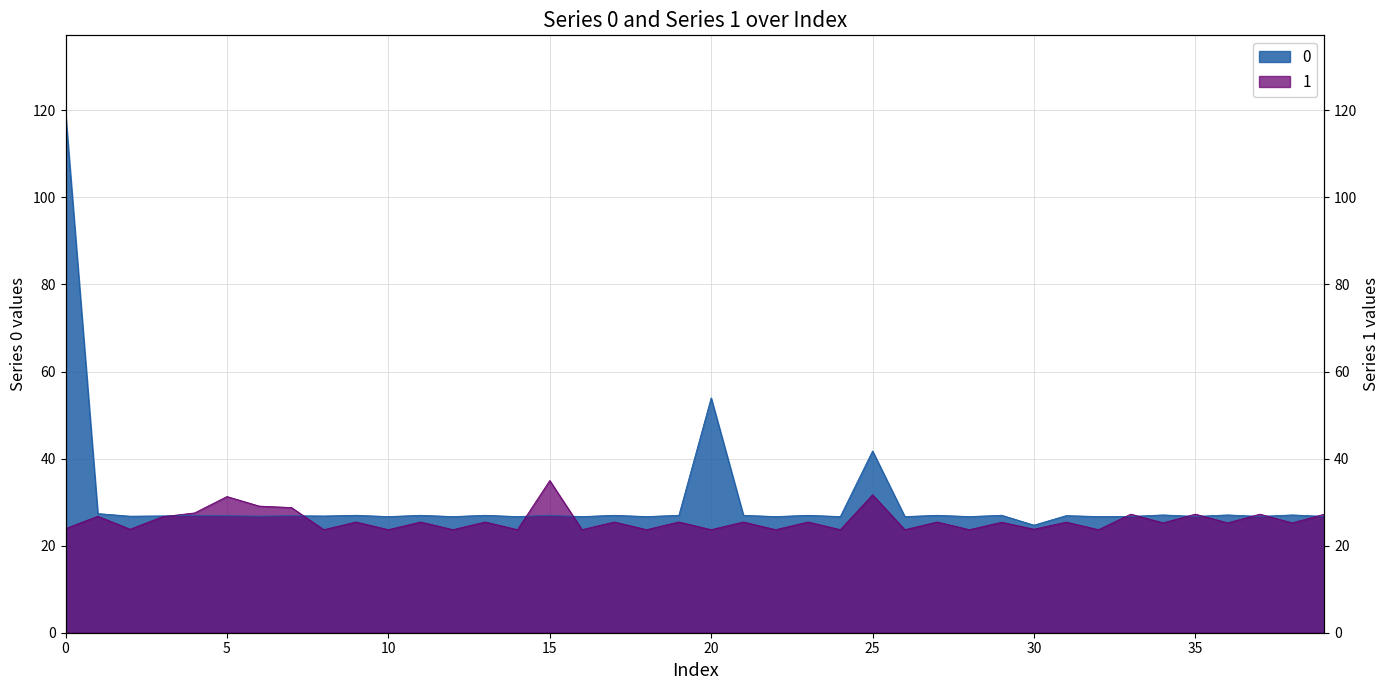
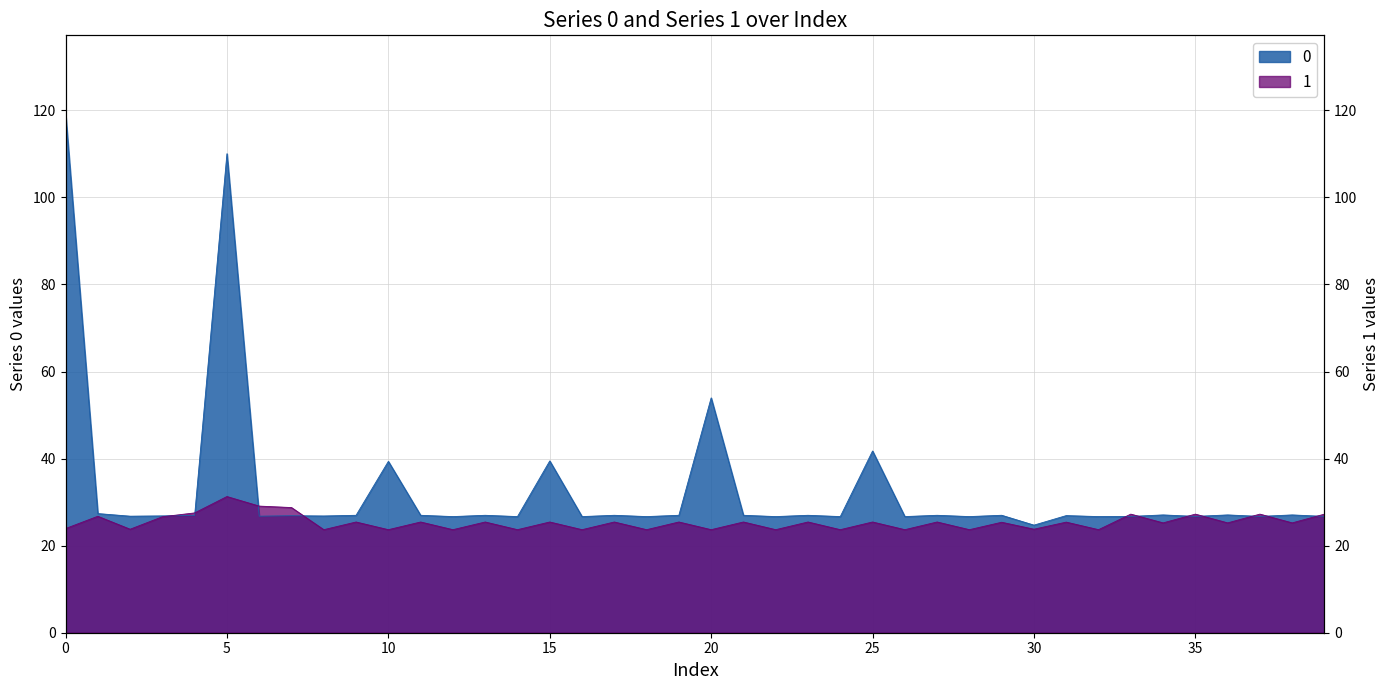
0, 5: 27 -> 110
0, 10: 27 -> 39
0, 15: 27 -> 39
1, 15: 35 -> 25
1, 25: 32 -> 25
